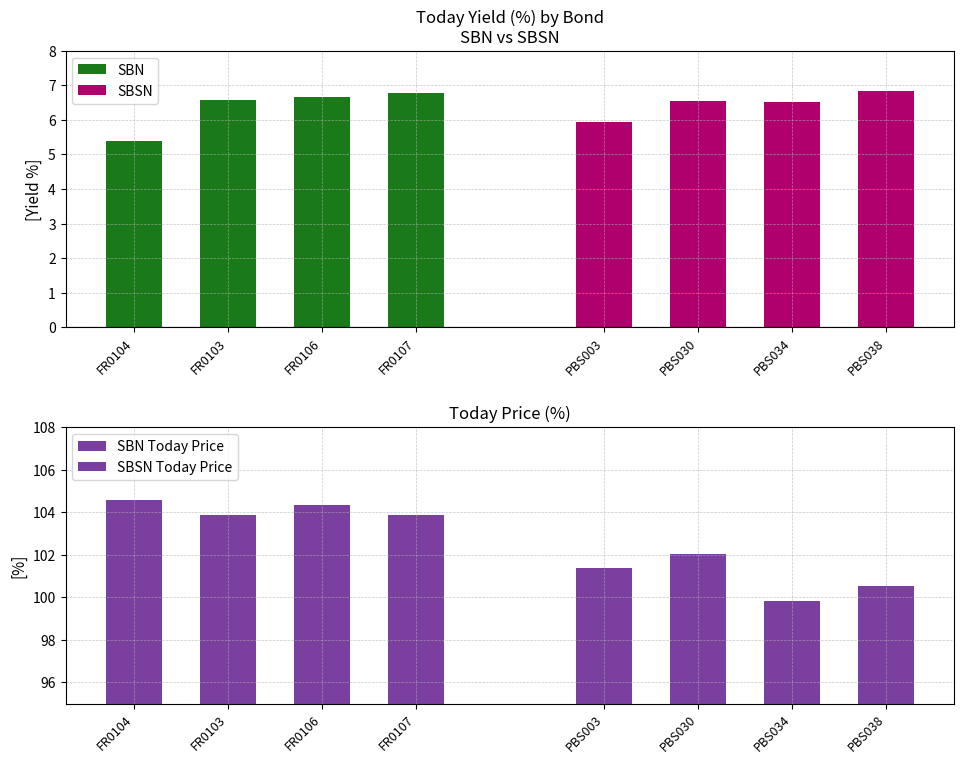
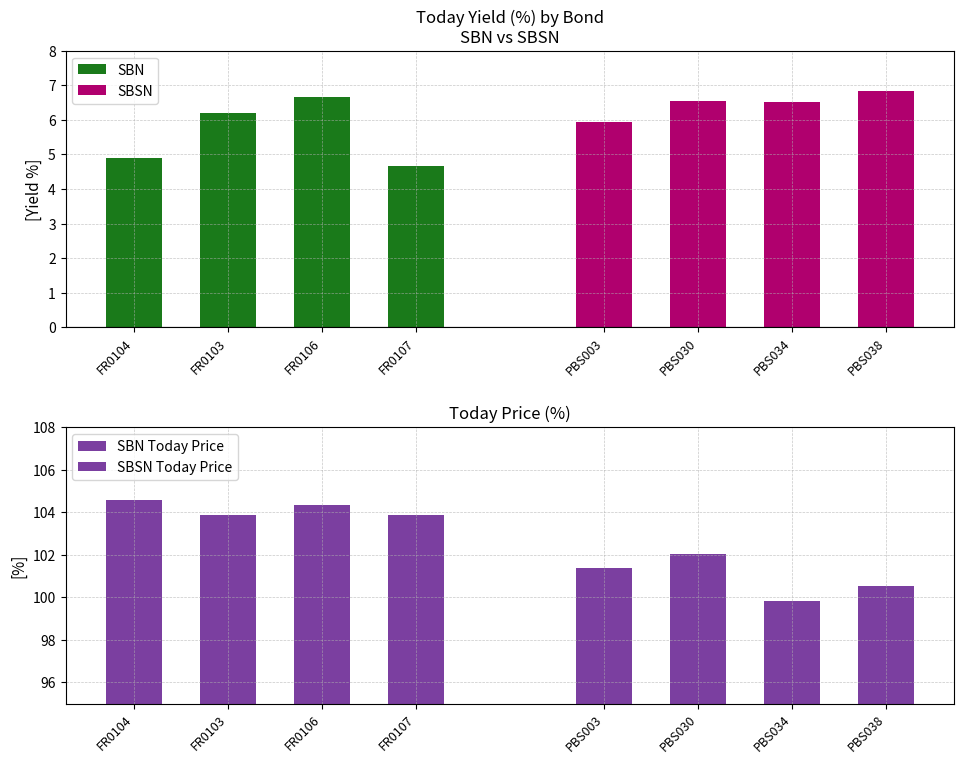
Today Yield (%) by Bond SBN vs SBSN, SBN, FR0104: 5.4 -> 4.9
Today Yield (%) by Bond SBN vs SBSN, SBN, FR0103: 6.6 -> 6.2
Today Yield (%) by Bond SBN vs SBSN, SBN, FR0107: 6.8 -> 4.7
